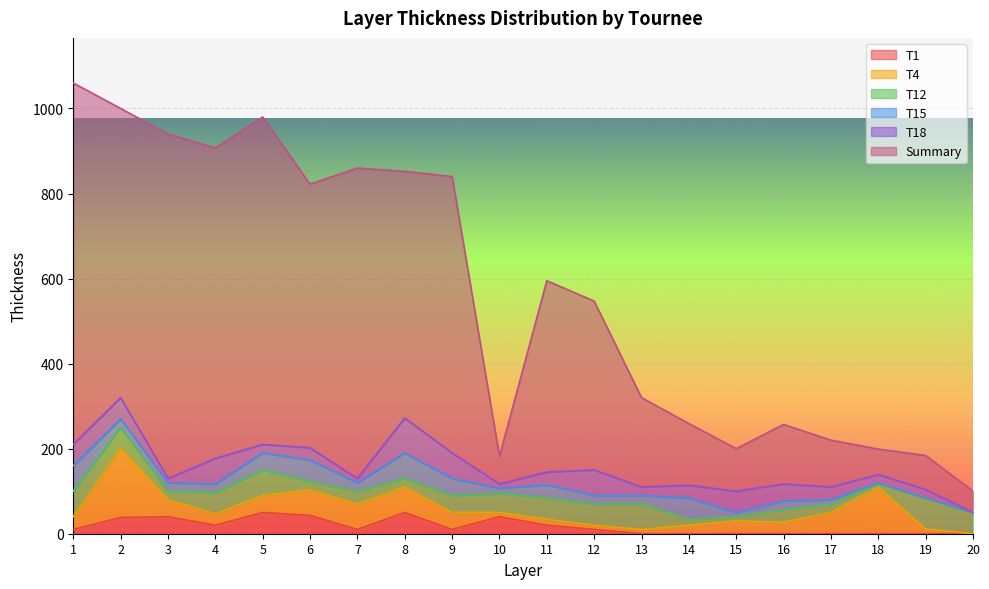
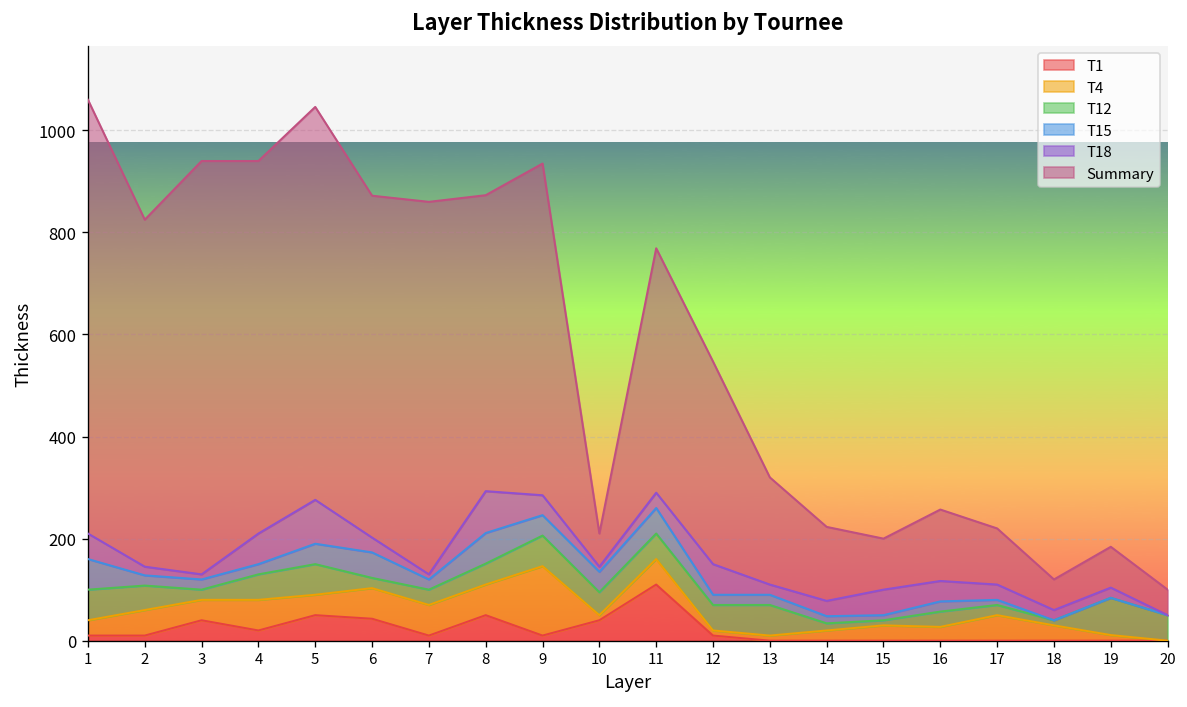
T1, 2: 40 -> 10
T4, 2: 160 -> 50
T18, 2: 50 -> 20
T4, 4: 30 -> 60
T18, 5: 20 -> 90
Summary, 6: 620 -> 670
T12, 8: 20 -> 40
T4, 9: 40 -> 140
T12, 9: 40 -> 60
T18, 9: 60 -> 40
T15, 10: 10 -> 40
T1, 11: 20 -> 110
T4, 11: 10 -> 50
T15, 11: 30 -> 50
Summary, 11: 450 -> 480
T15, 14: 50 -> 10
T4, 18: 110 -> 30
